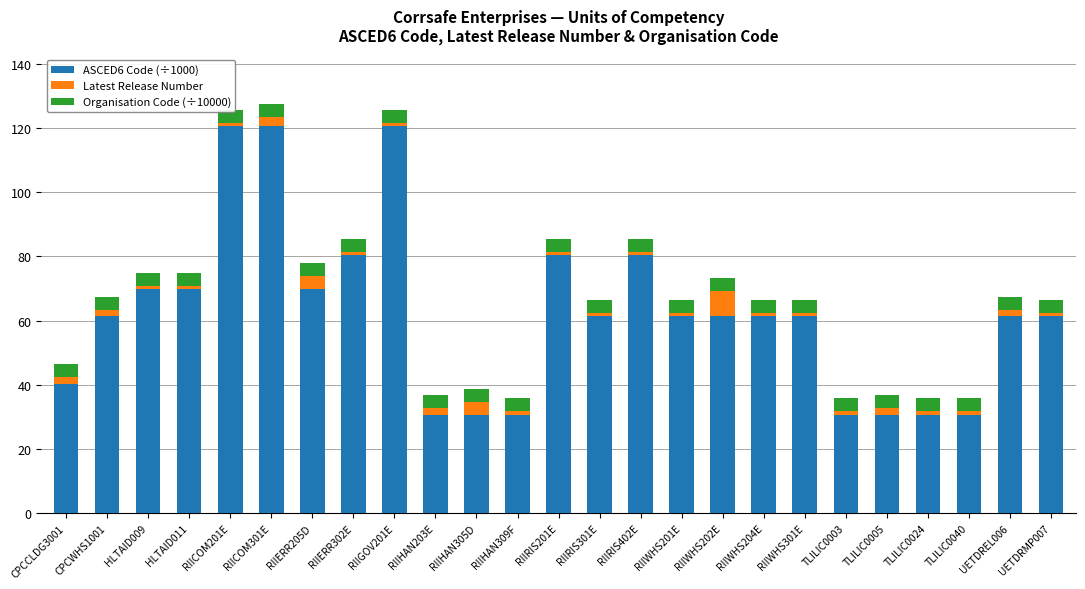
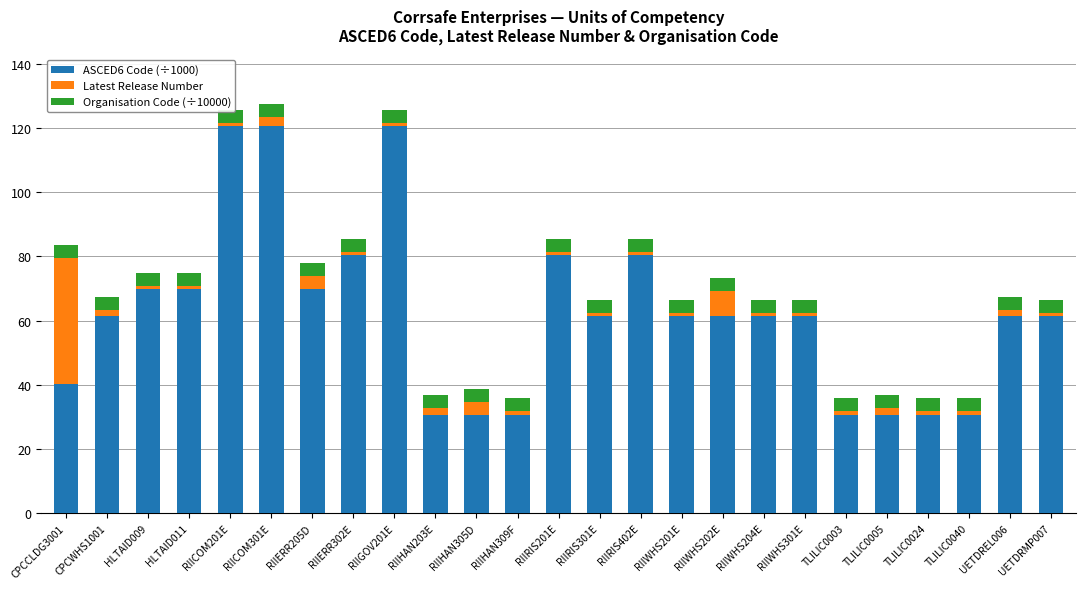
Latest Release Number, CPCCLDG3001: 2 -> 39
